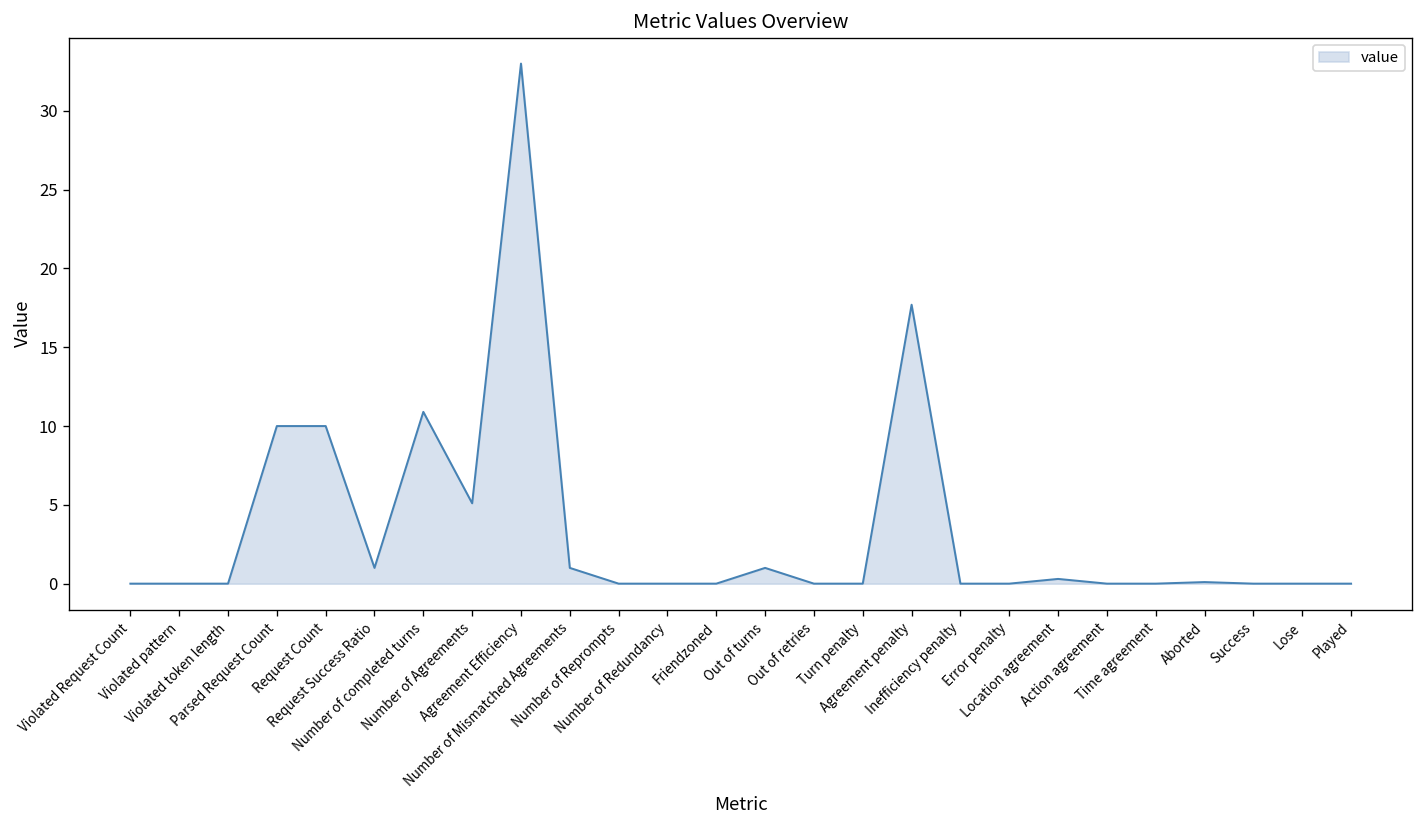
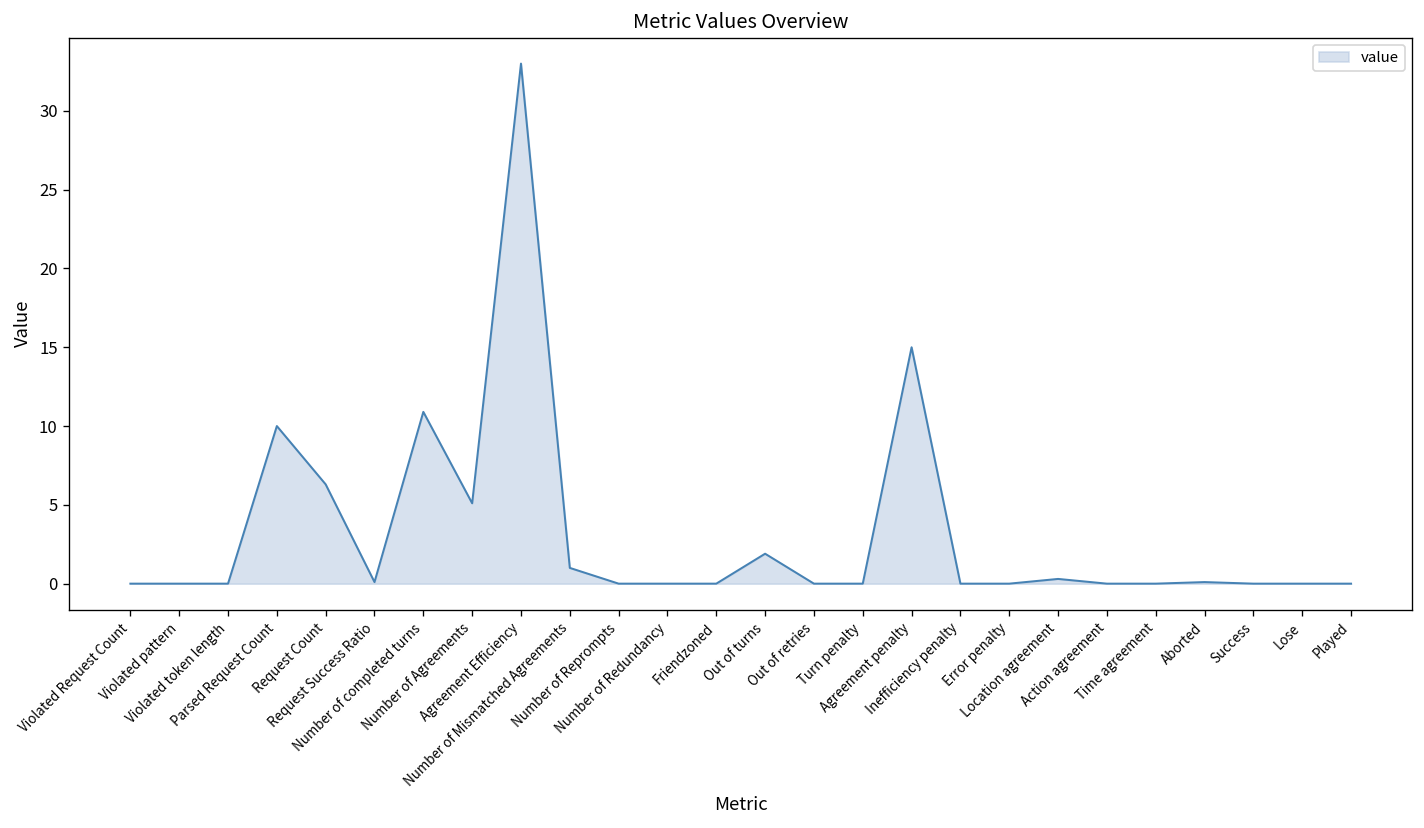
Request Count: 10.0 -> 6.3
Request Success Ratio: 1.0 -> 0.1
Out of turns: 1.0 -> 1.9
Agreement penalty: 17.7 -> 15.0
